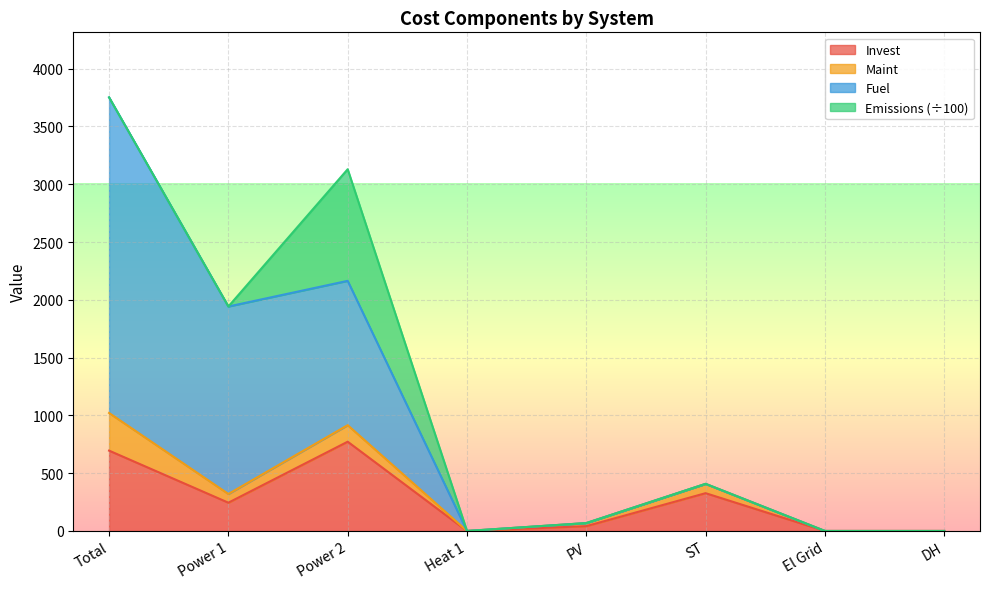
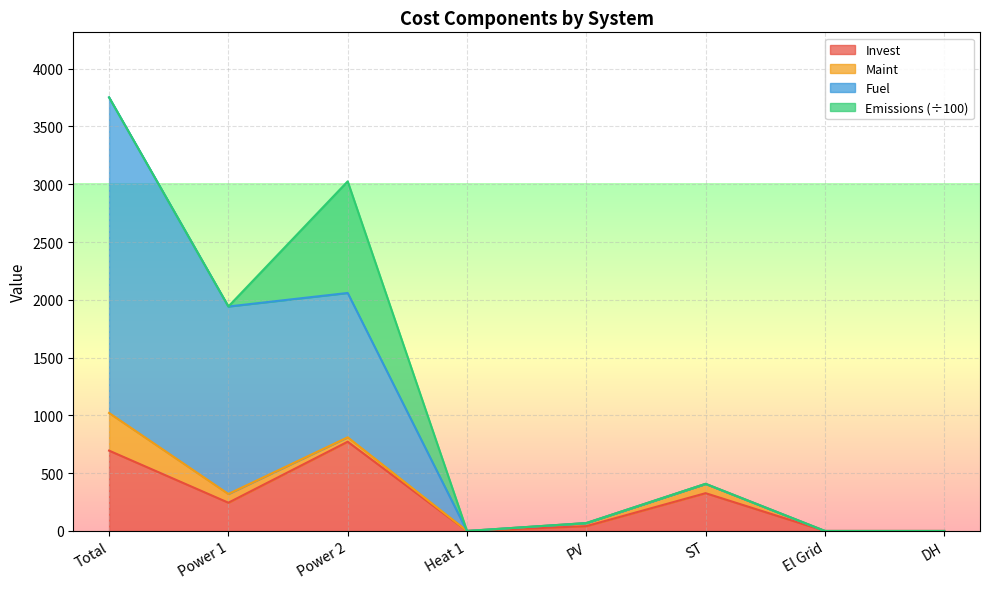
Maint, Power 2: 140 -> 40
